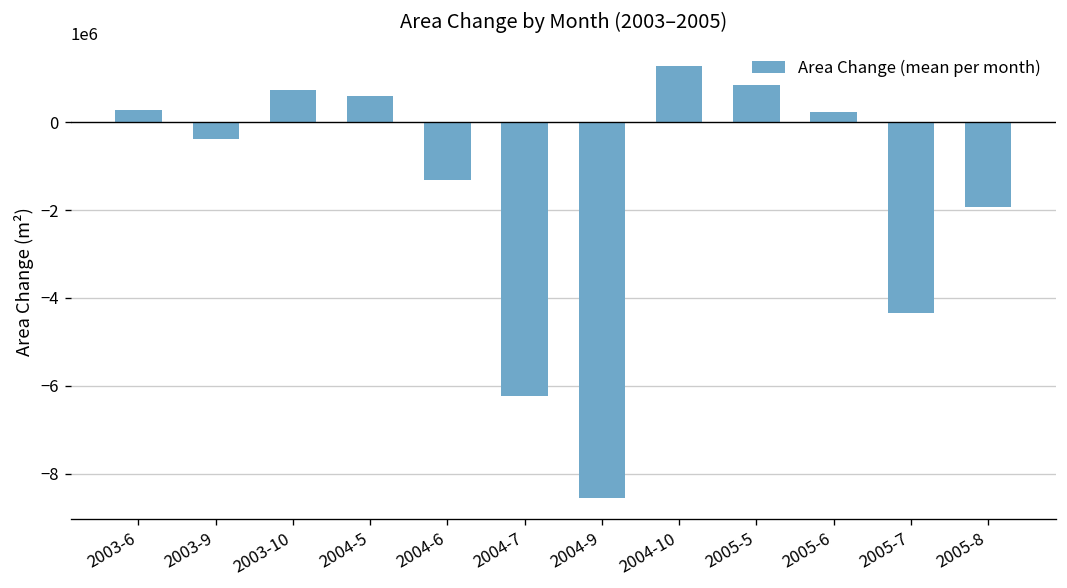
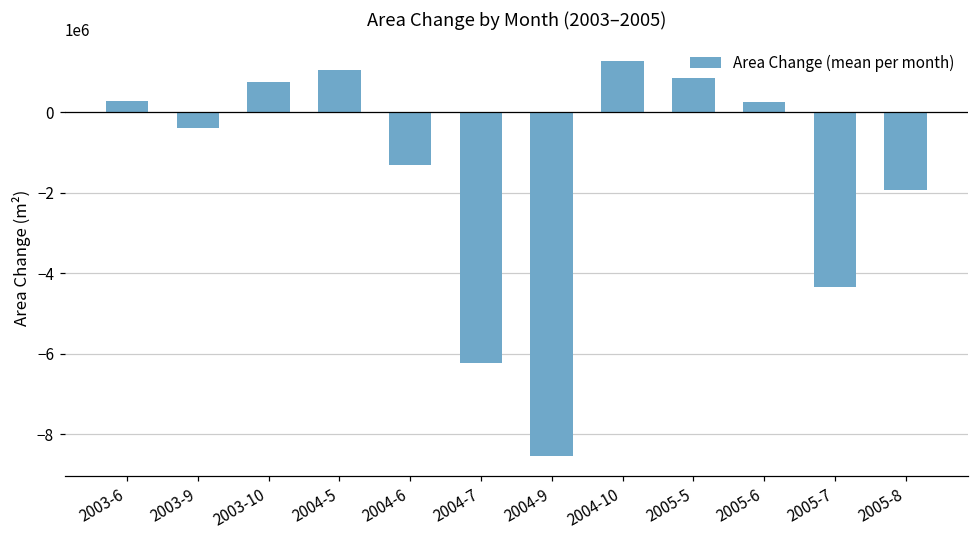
2004-5: 600000 -> 1000000
